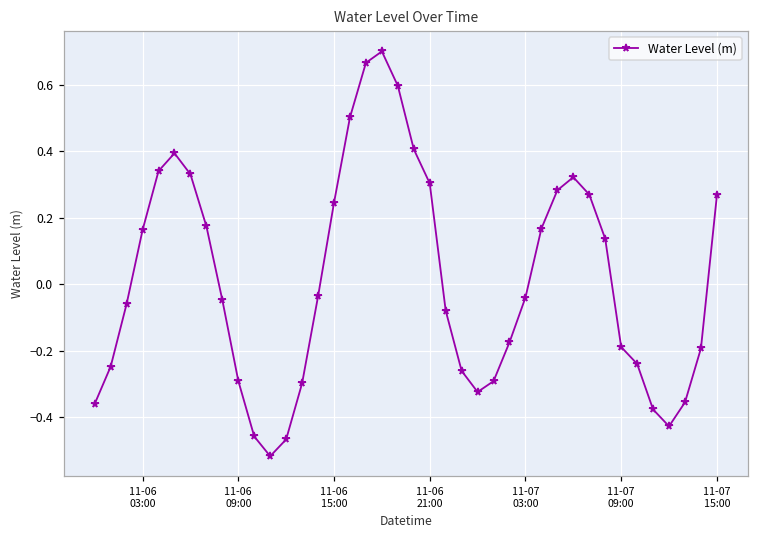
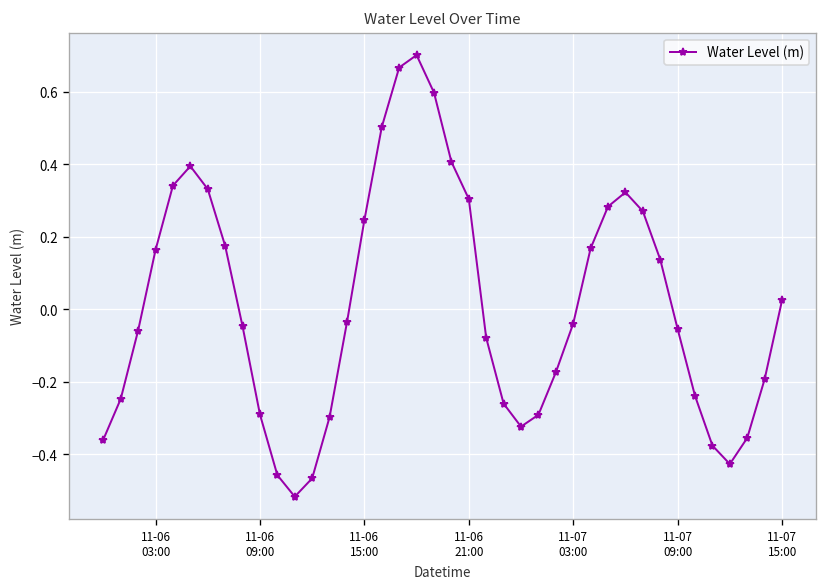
11-07 09:00: -0.19 -> -0.05
11-07 15:00: 0.27 -> 0.02
